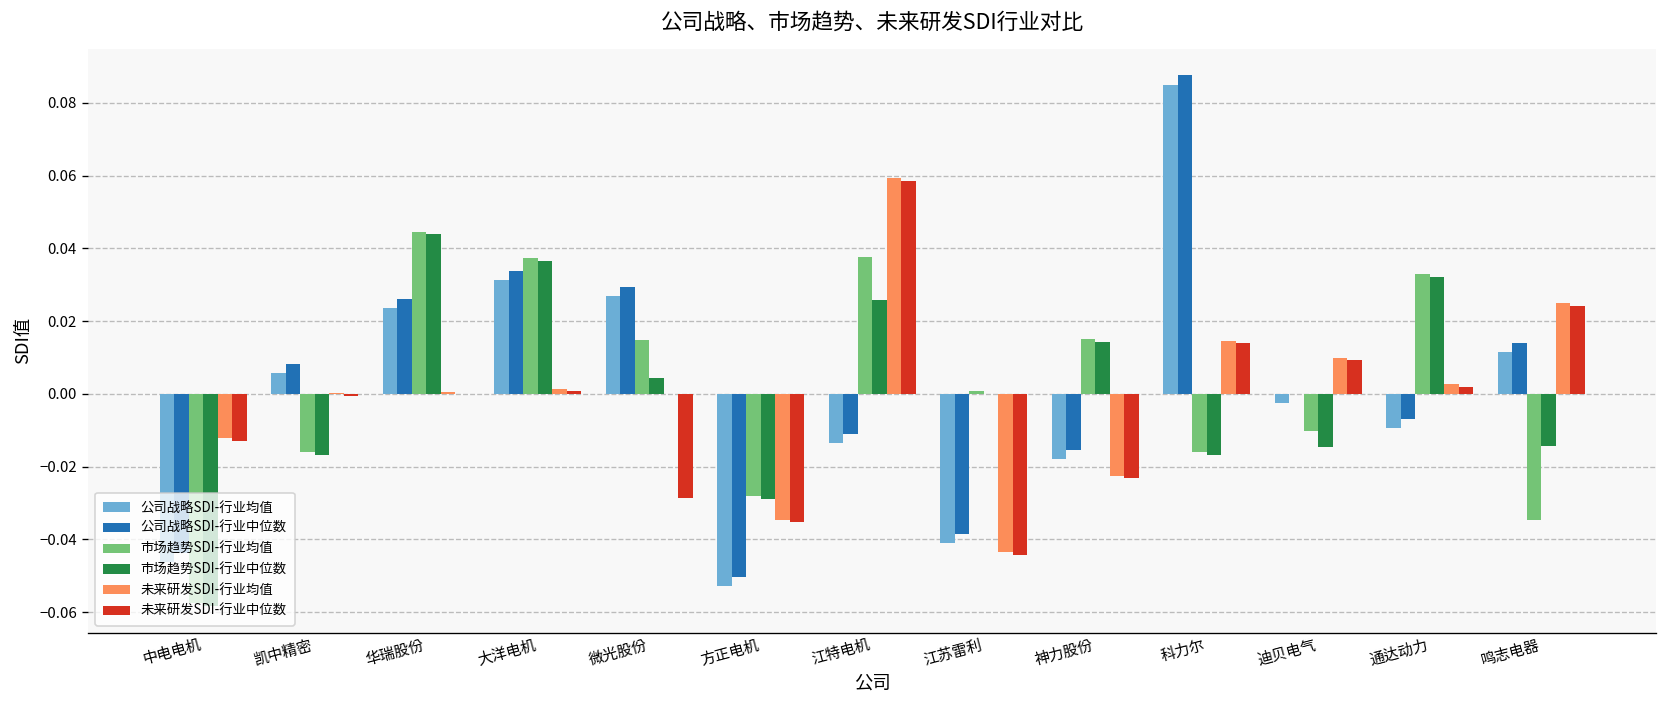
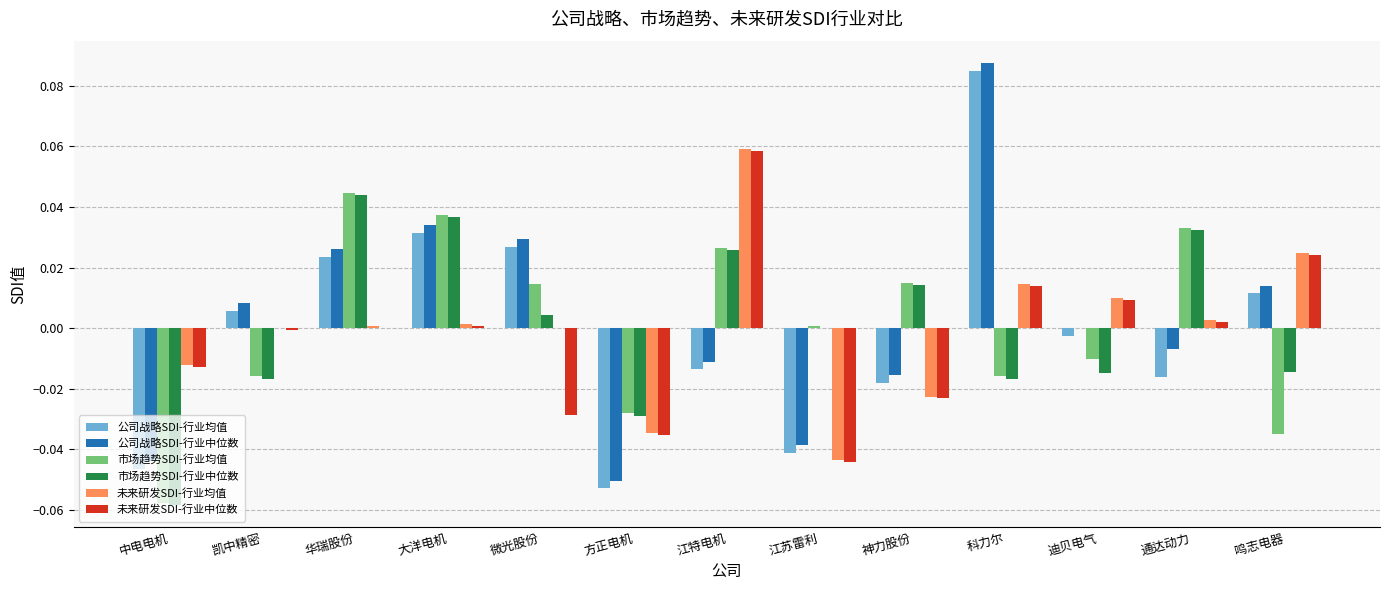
市场趋势SDI-行业均值, 江特电机: 0.038 -> 0.027
公司战略SDI-行业均值, 通达动力: -0.009 -> -0.016
